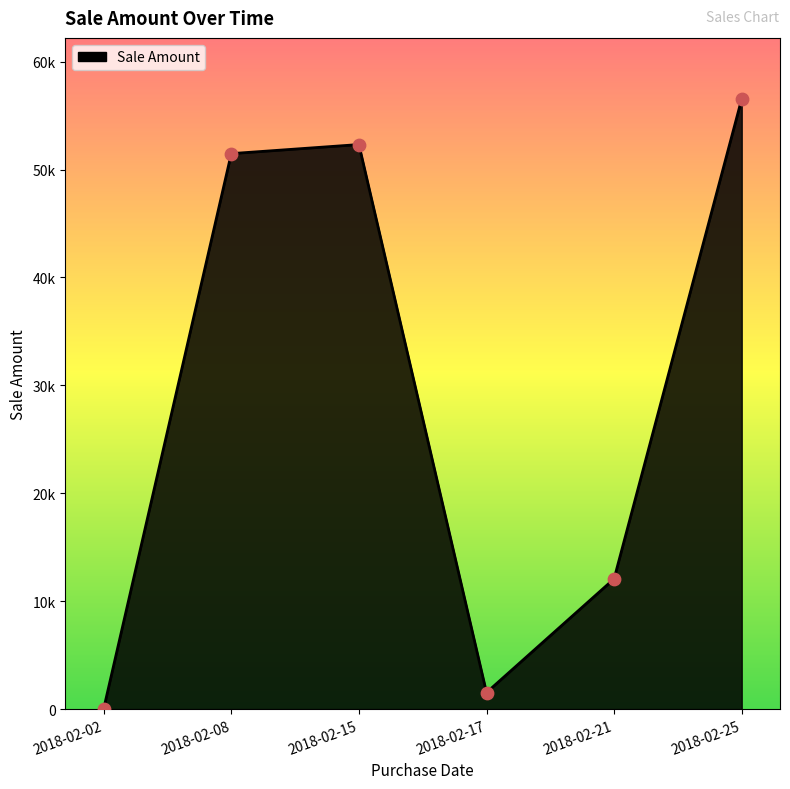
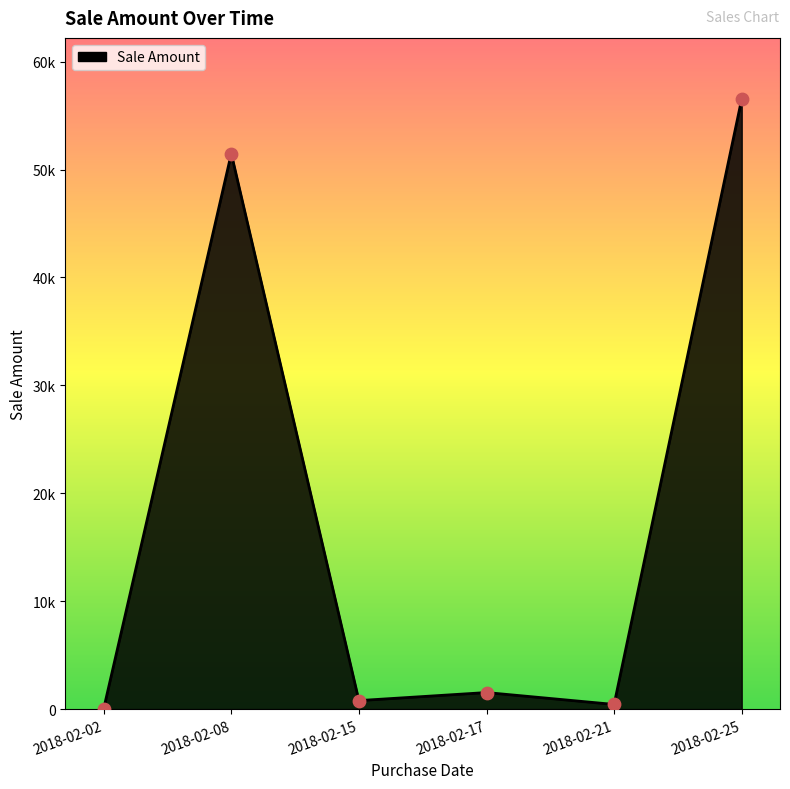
2018-02-15: 52300 -> 800
2018-02-21: 12100 -> 400
